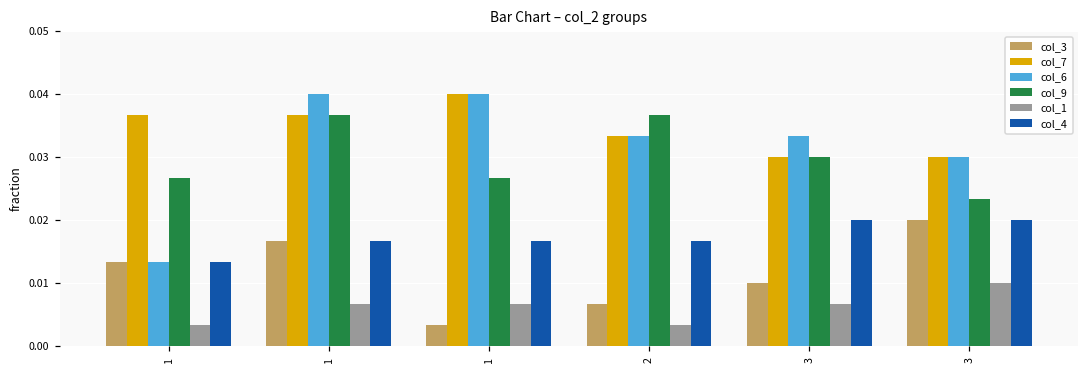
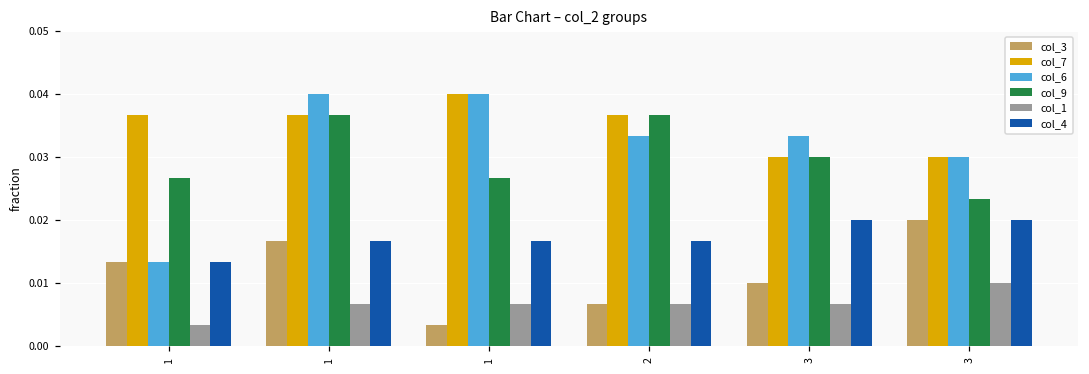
col_7, 2: 0.033 -> 0.037
col_1, 2: 0.003 -> 0.007
